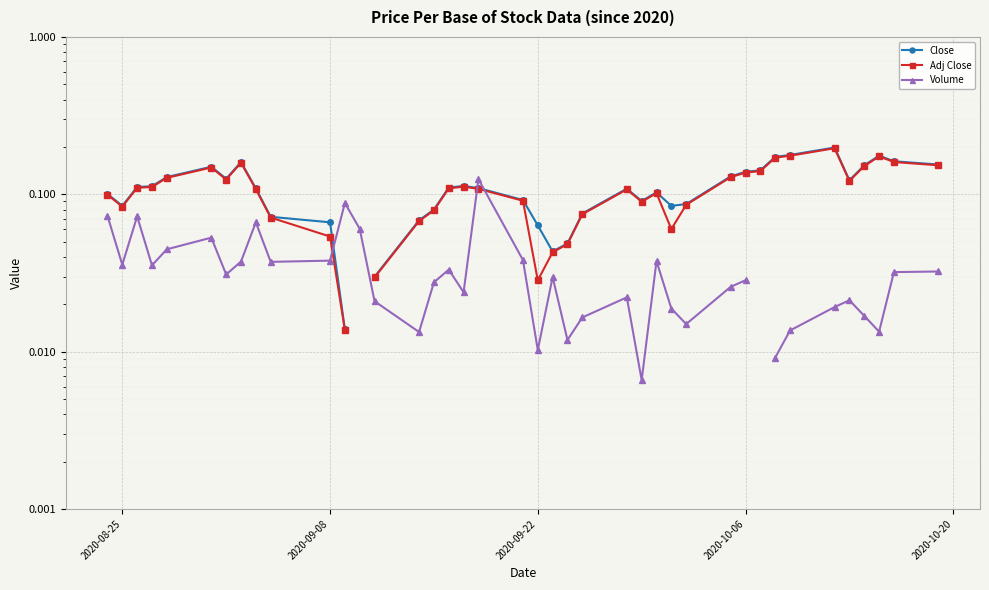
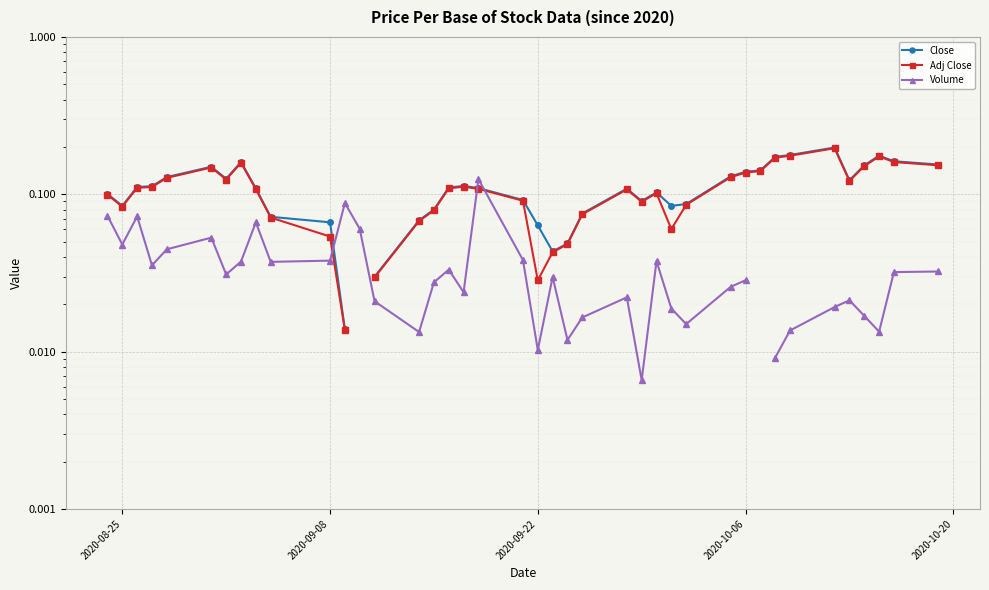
Volume, 2020-08-25: 0.036 -> 0.048
